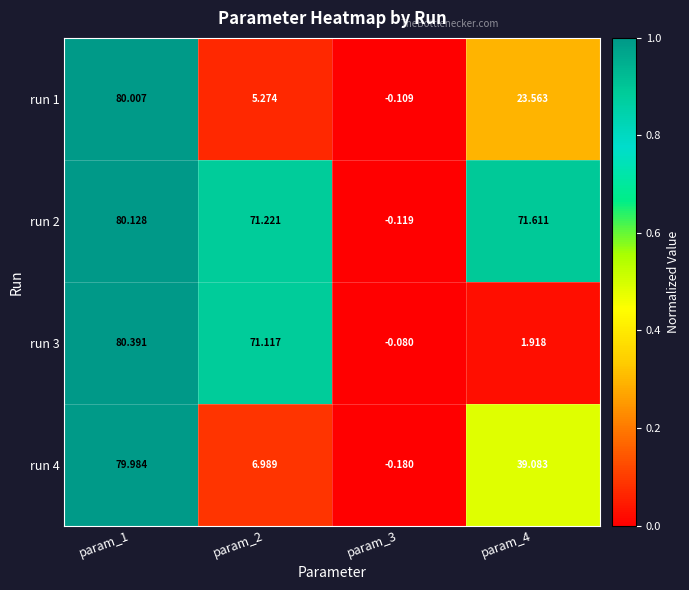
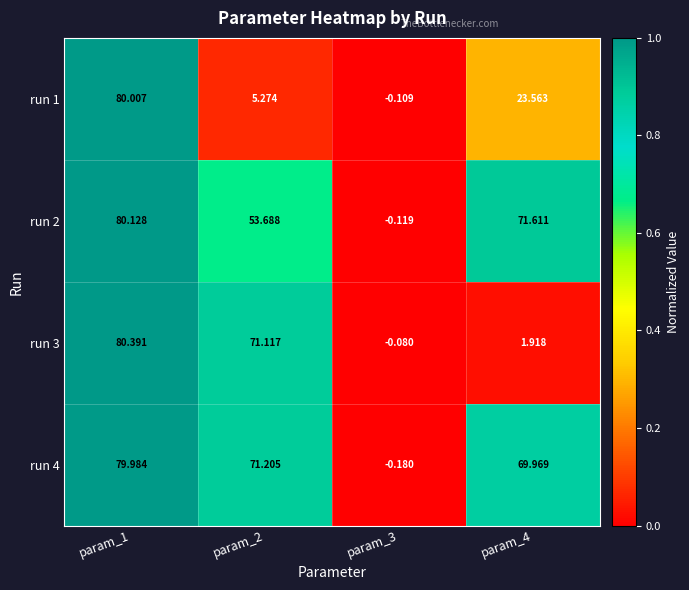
run 2, param_2: 71.221 -> 53.688
run 4, param_2: 6.989 -> 71.205
run 4, param_4: 39.083 -> 69.969
